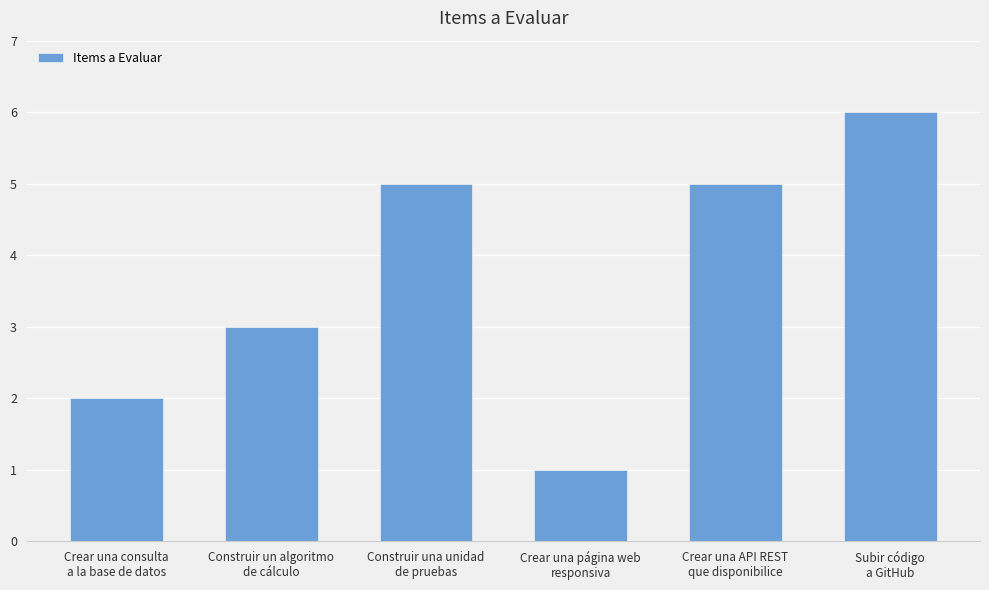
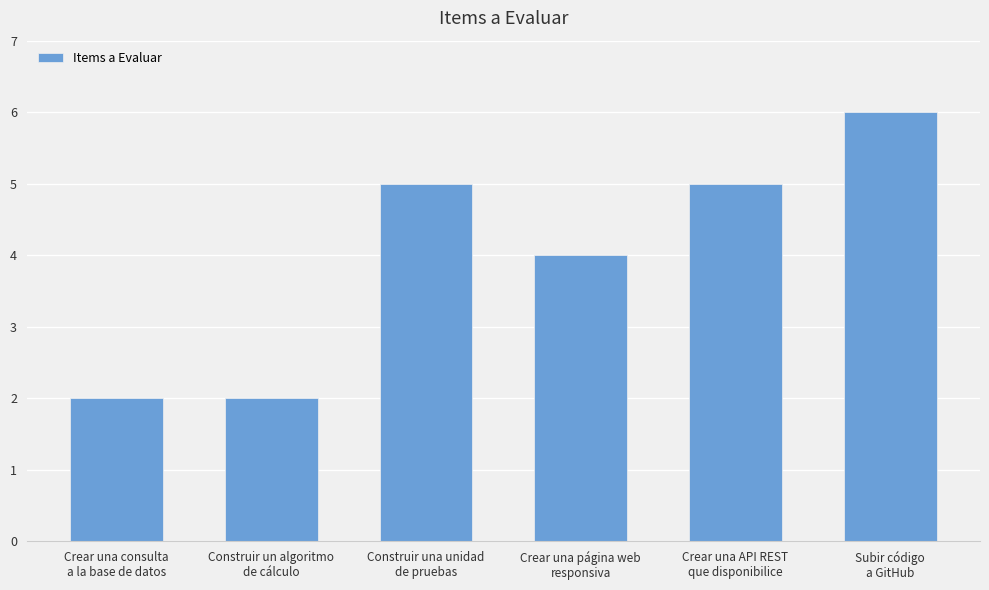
Construir un algoritmo de cálculo: 3 -> 2
Crear una página web responsiva: 1 -> 4
